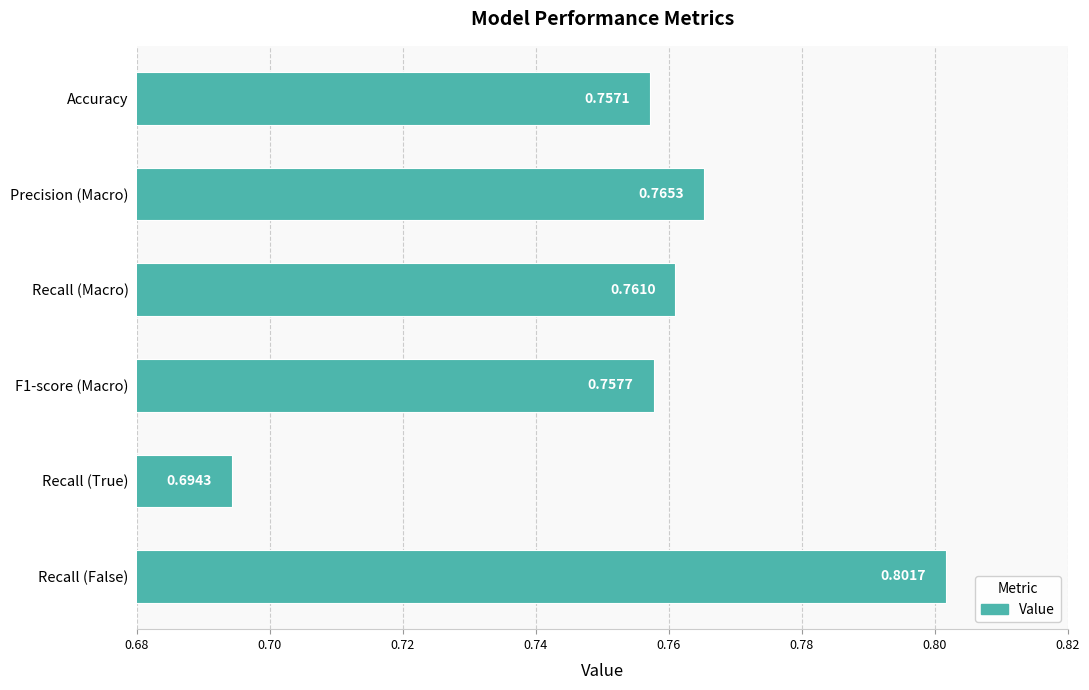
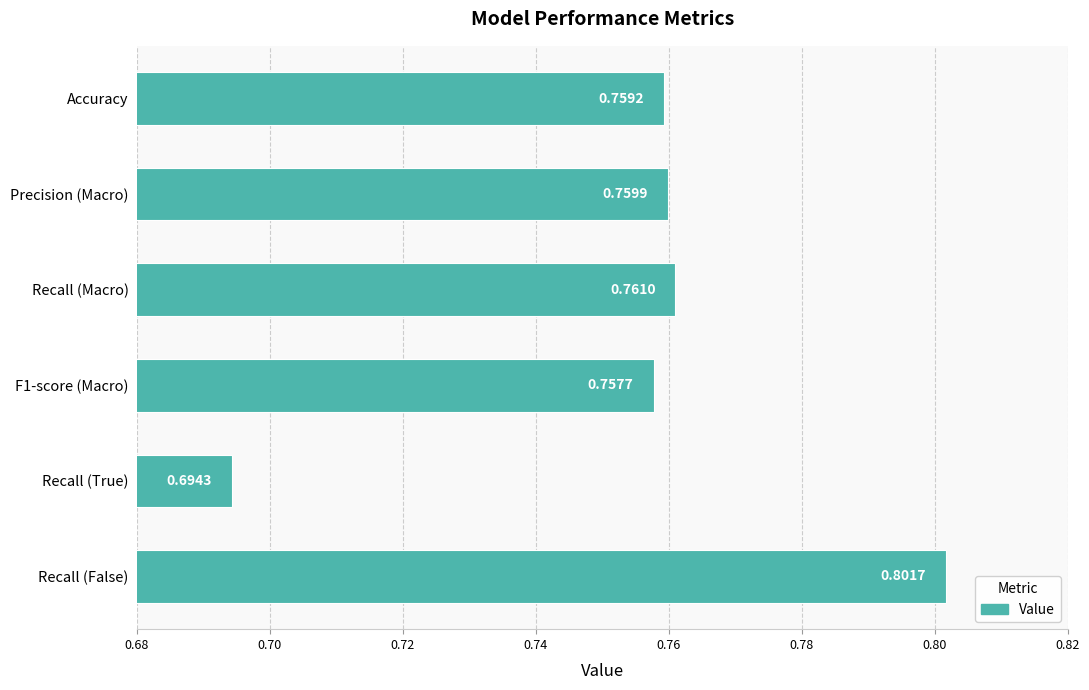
Accuracy: 0.7571 -> 0.7592
Precision (Macro): 0.7653 -> 0.7599
